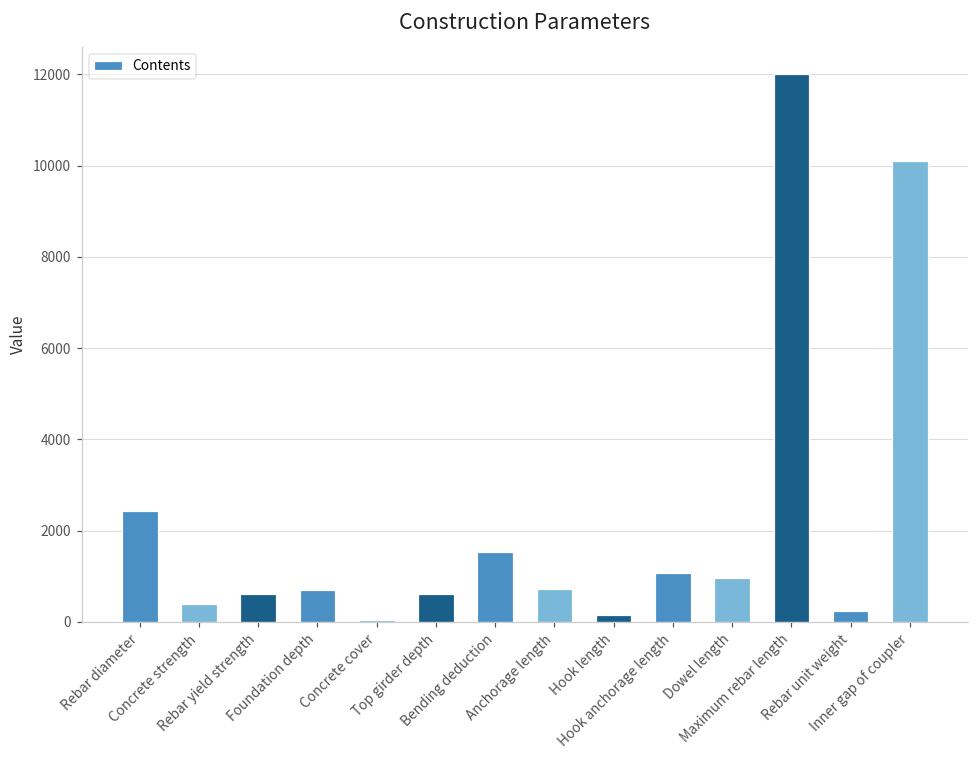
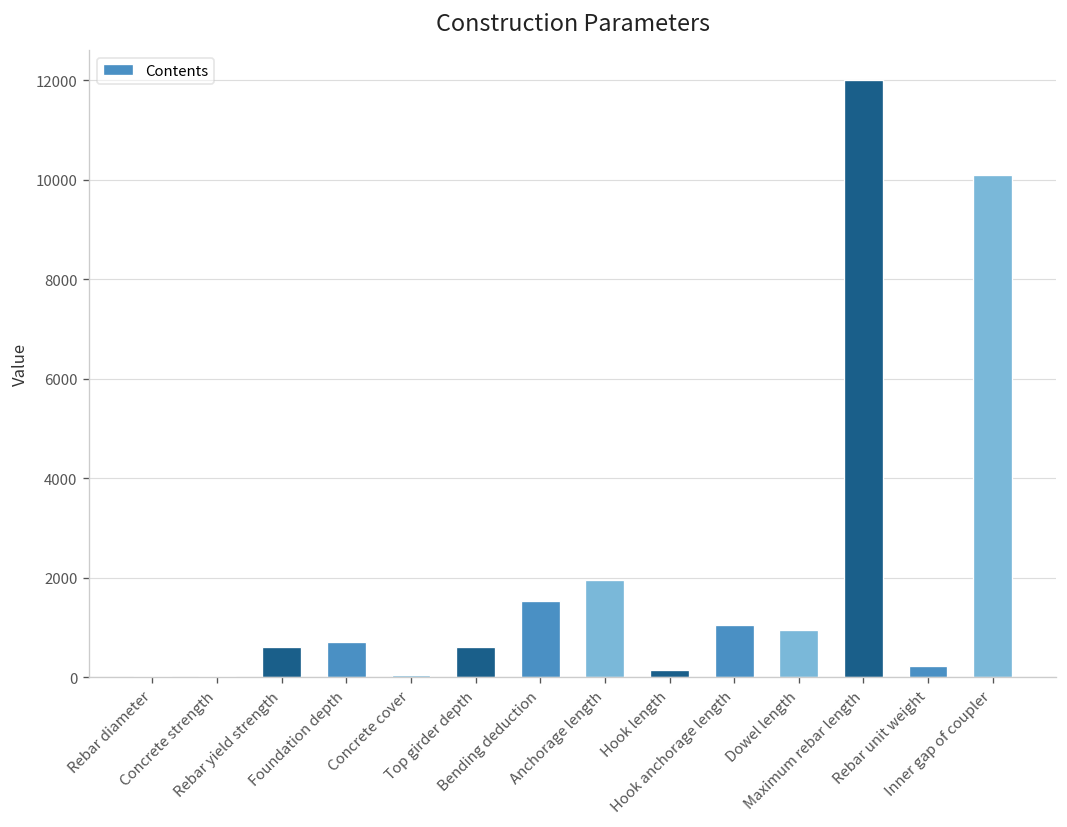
Rebar diameter: 2400 -> 0
Concrete strength: 400 -> 0
Anchorage length: 700 -> 2000
